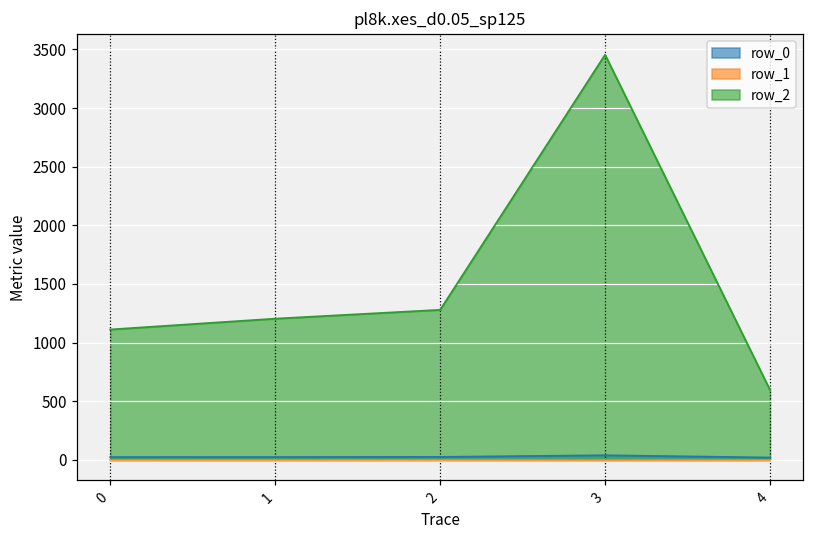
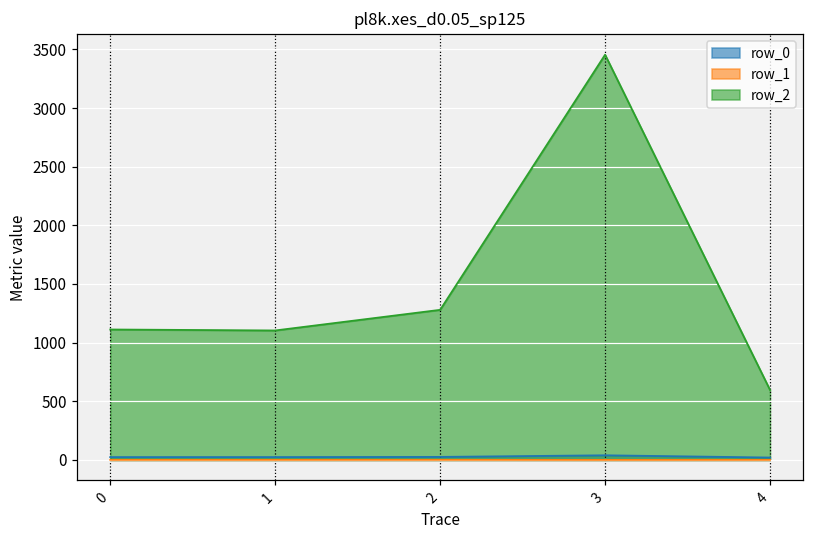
row_2, 1: 1200 -> 1100
